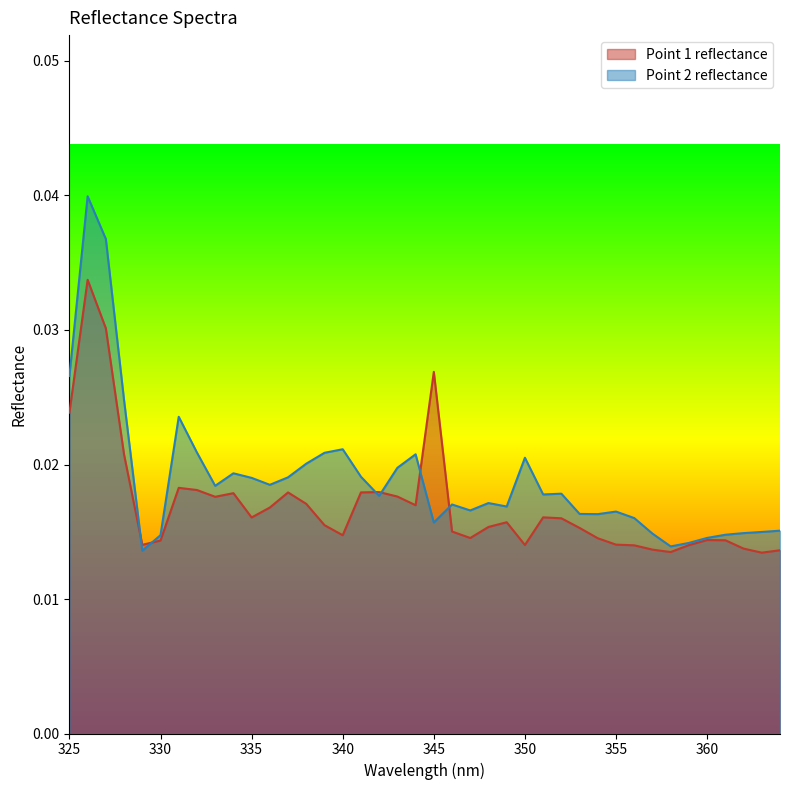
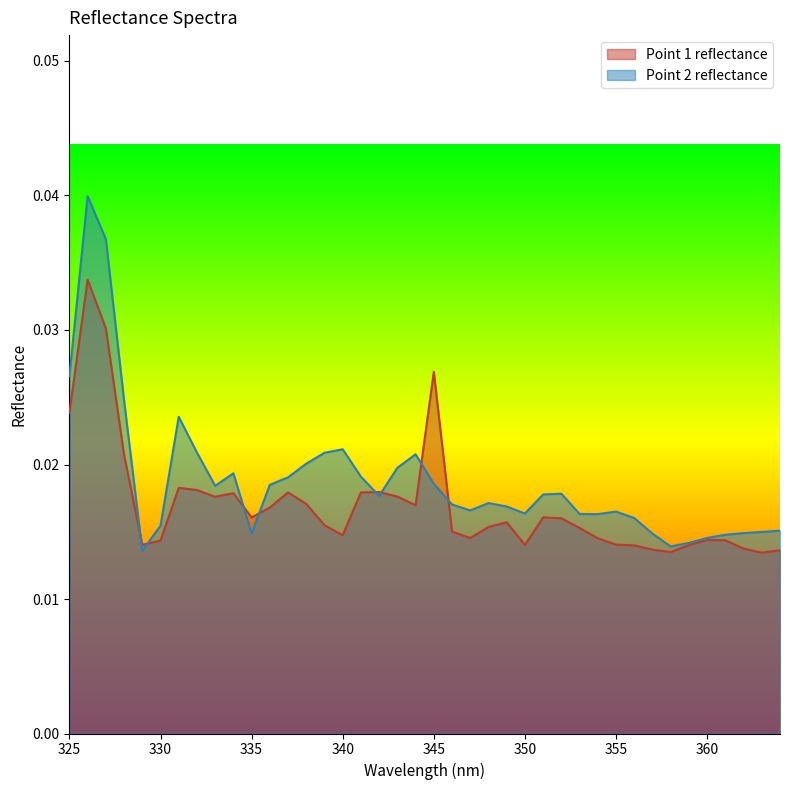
Point 2 reflectance, 330: 0.0147 -> 0.0154
Point 2 reflectance, 335: 0.0190 -> 0.0149
Point 2 reflectance, 345: 0.0157 -> 0.0186
Point 2 reflectance, 350: 0.0205 -> 0.0164
